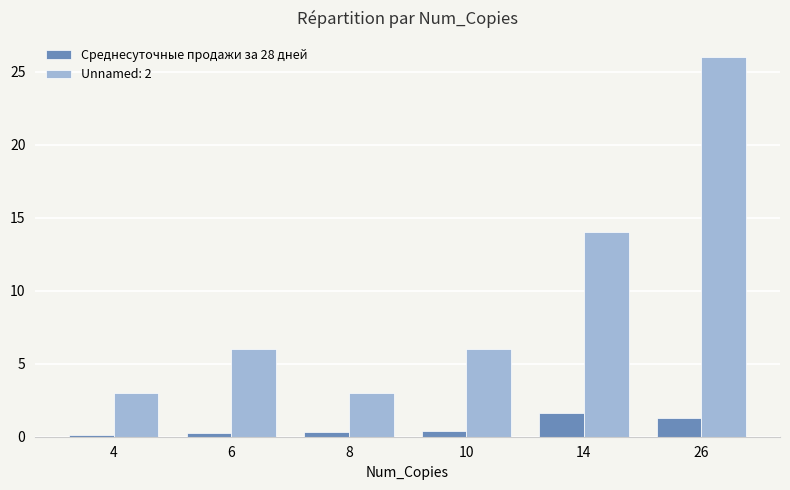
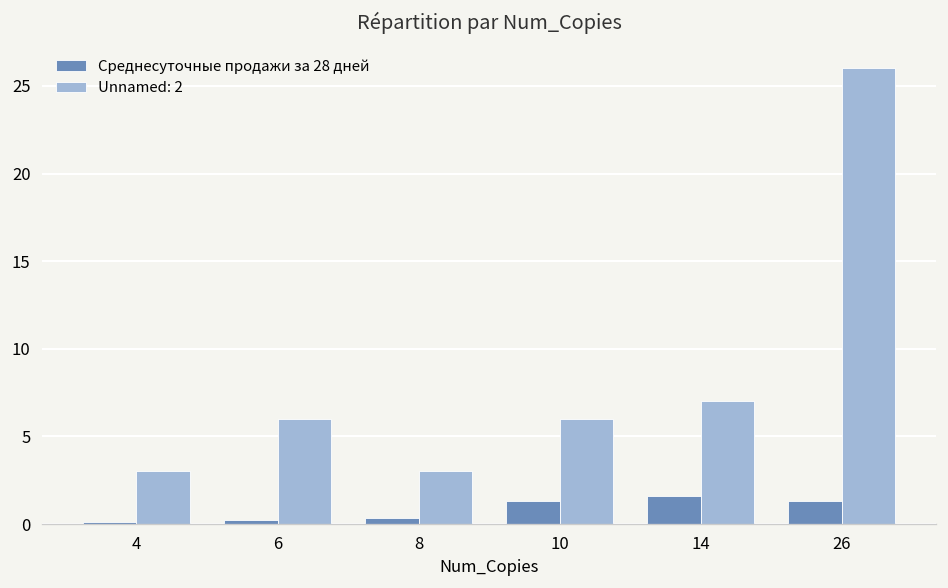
Среднесуточные продажи за 28 дней, 10: 0.4 -> 1.3
Unnamed: 2, 14: 14 -> 7
